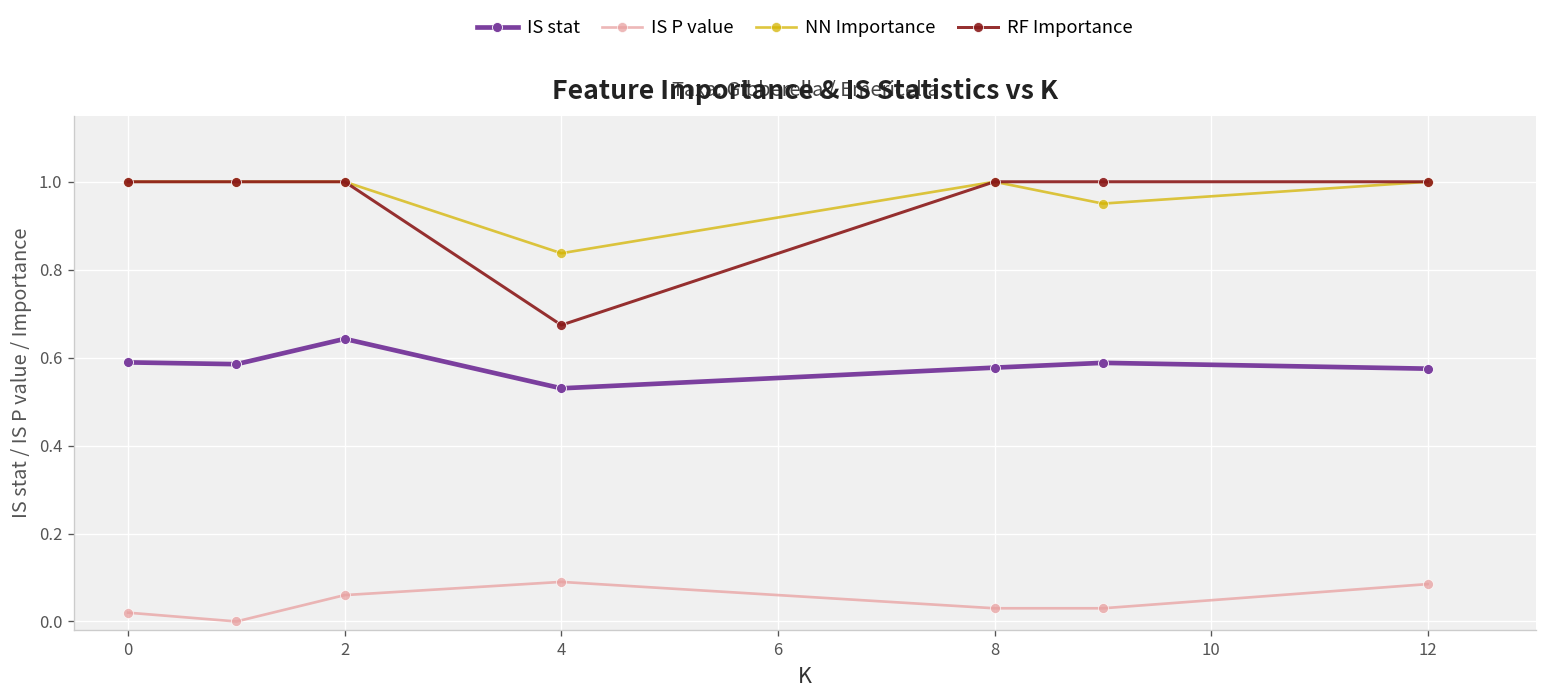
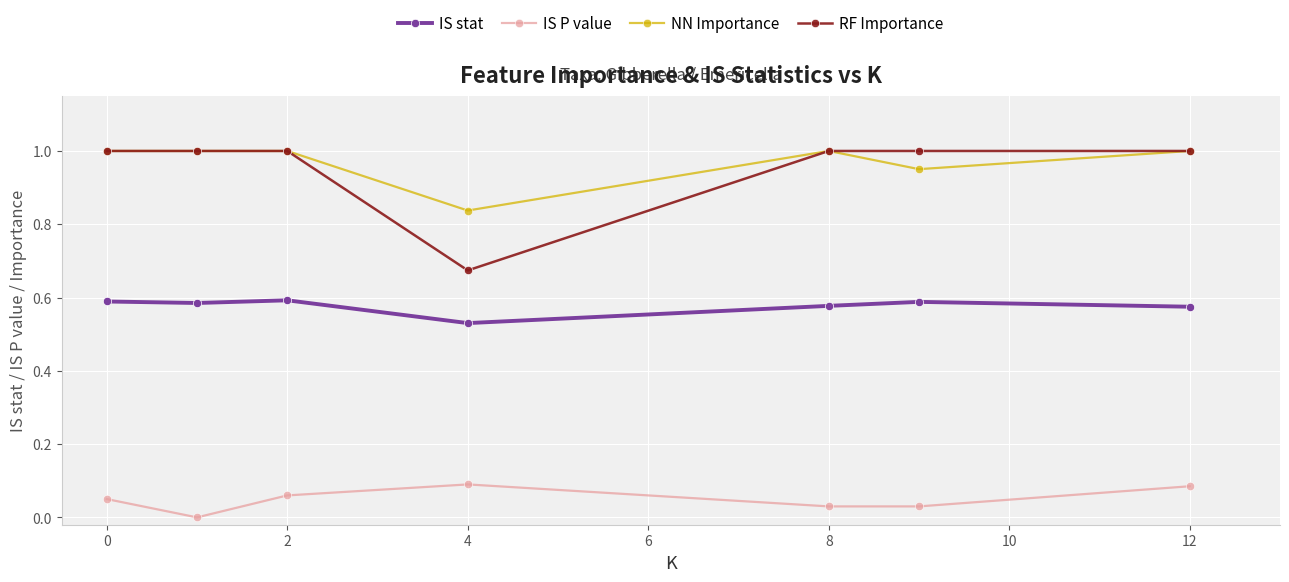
IS P value, 0: 0.02 -> 0.05
IS stat, 2: 0.64 -> 0.59
